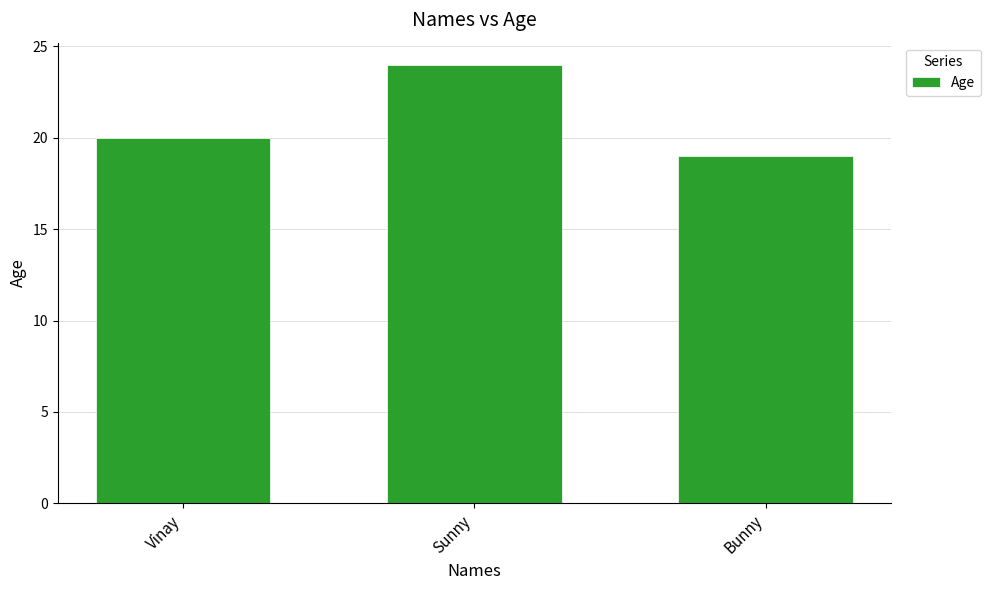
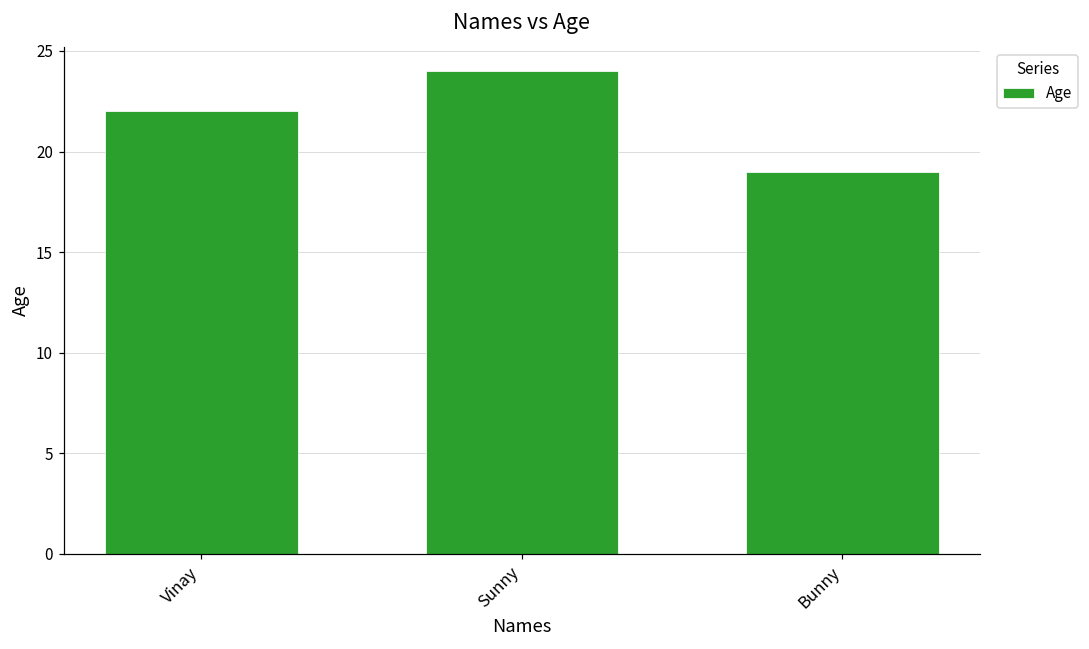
Vinay: 20 -> 22
